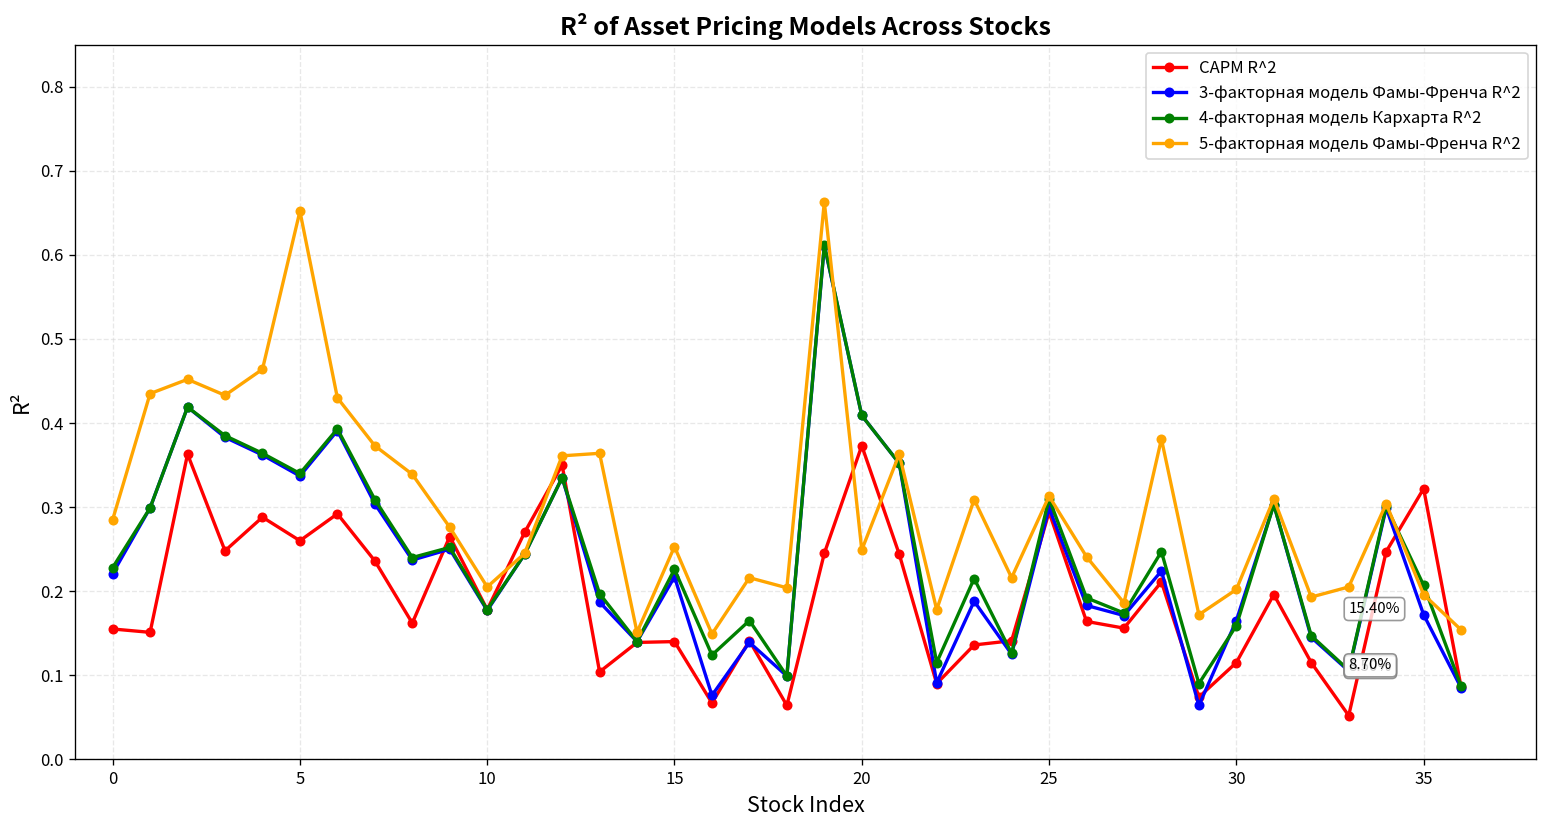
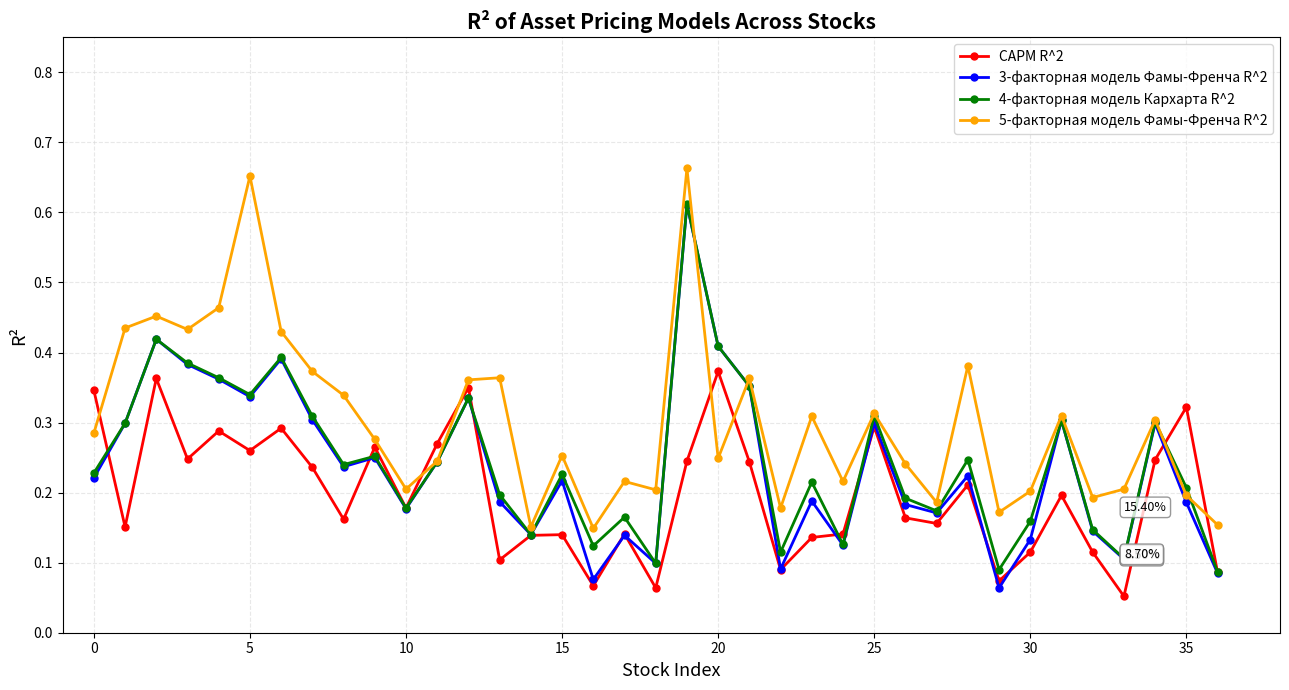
CAPM R^2, 0: 0.16 -> 0.35
3-факторная модель Фамы-Френча R^2, 30: 0.17 -> 0.13
3-факторная модель Фамы-Френча R^2, 35: 0.17 -> 0.19
